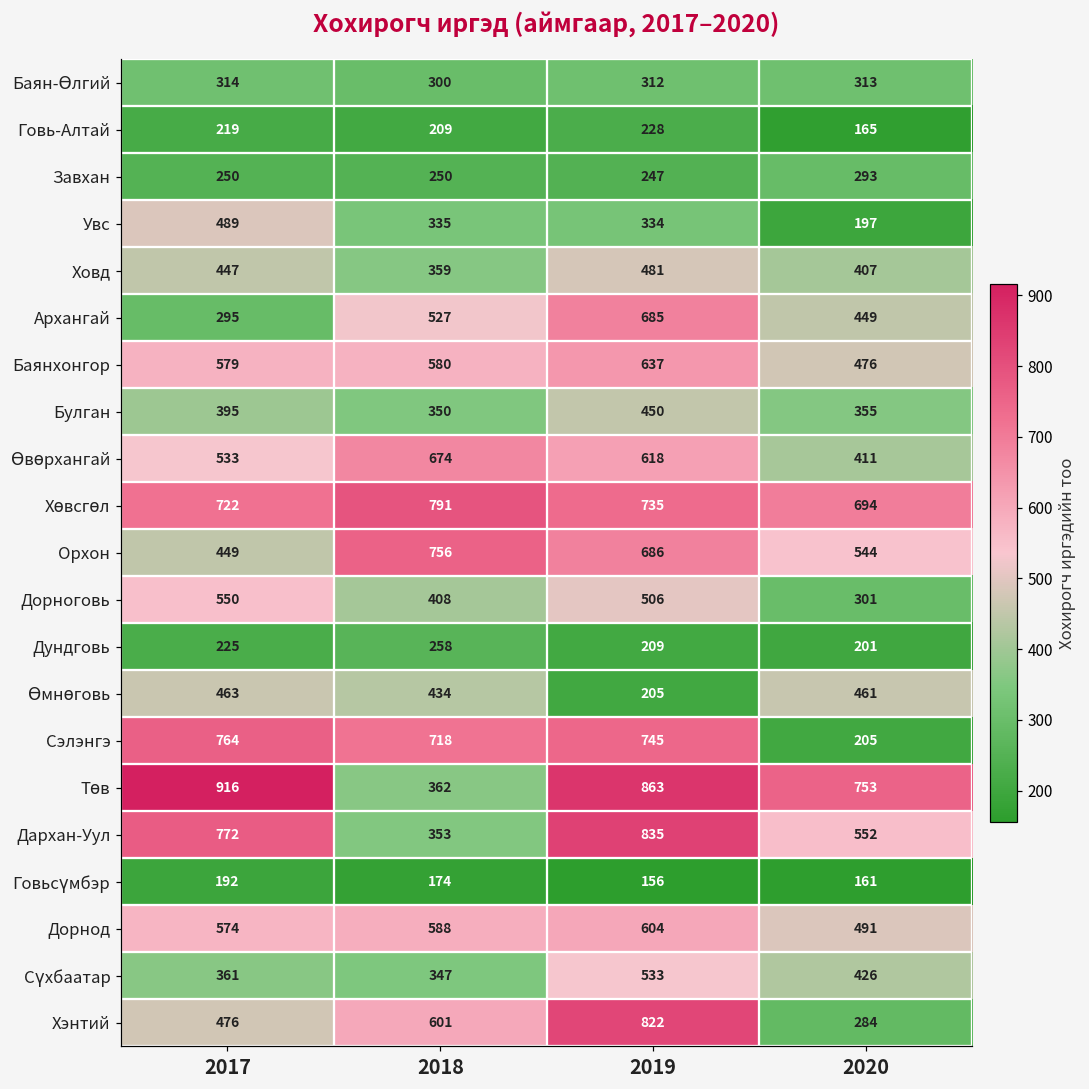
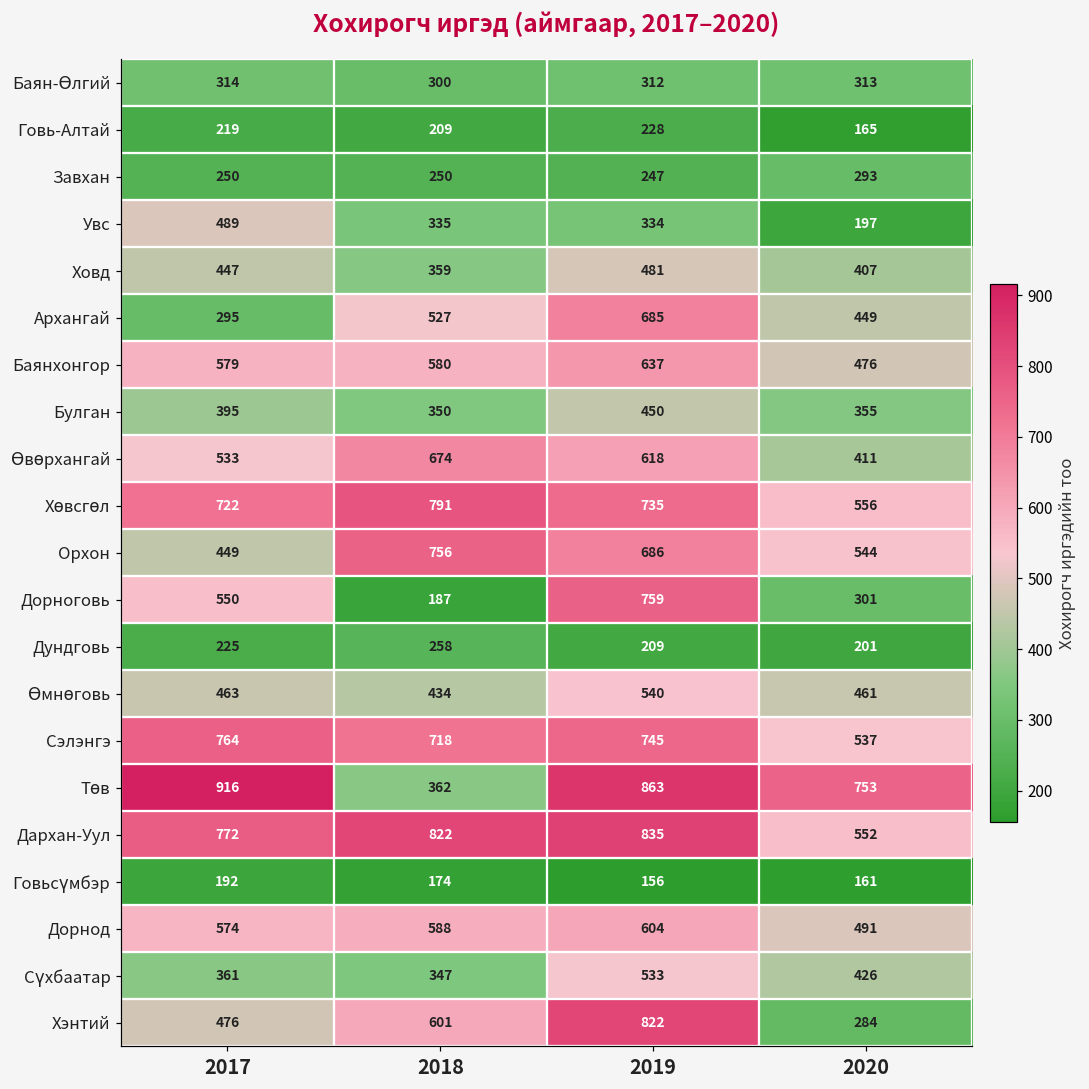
Хөвсгөл, 2020: 694 -> 556
Дорноговь, 2018: 408 -> 187
Дорноговь, 2019: 506 -> 759
Өмнөговь, 2019: 205 -> 540
Сэлэнгэ, 2020: 205 -> 537
Дархан-Уул, 2018: 353 -> 822
